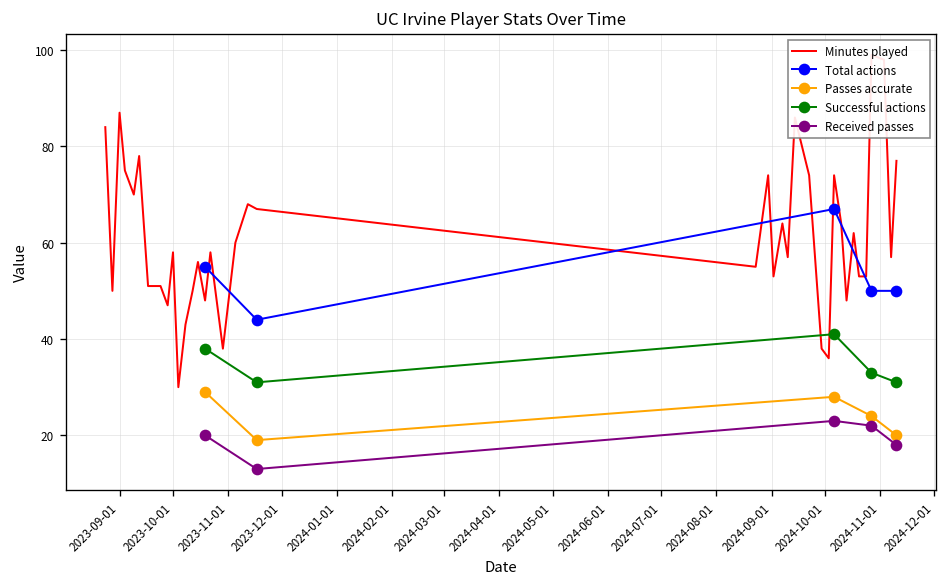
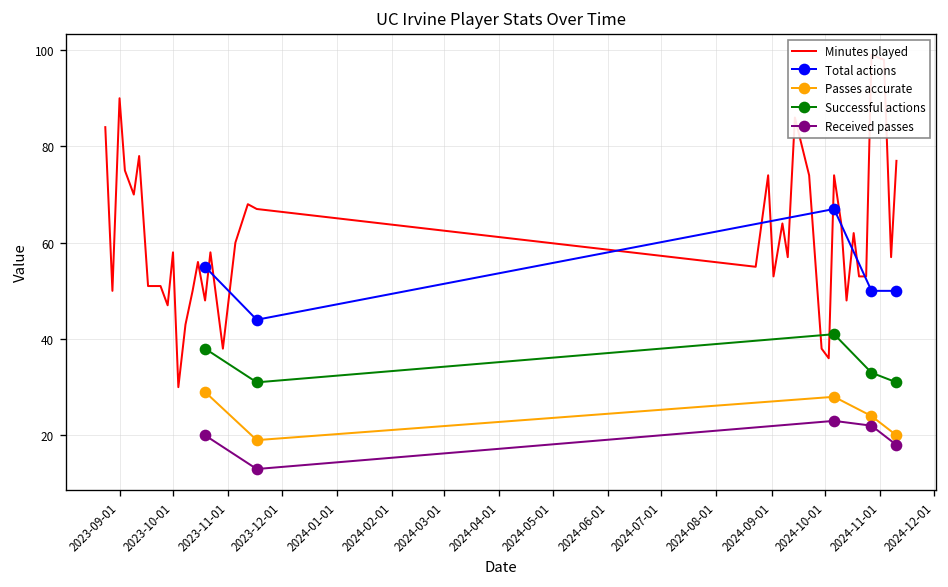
Minutes played, 2023-09-01: 87 -> 90
